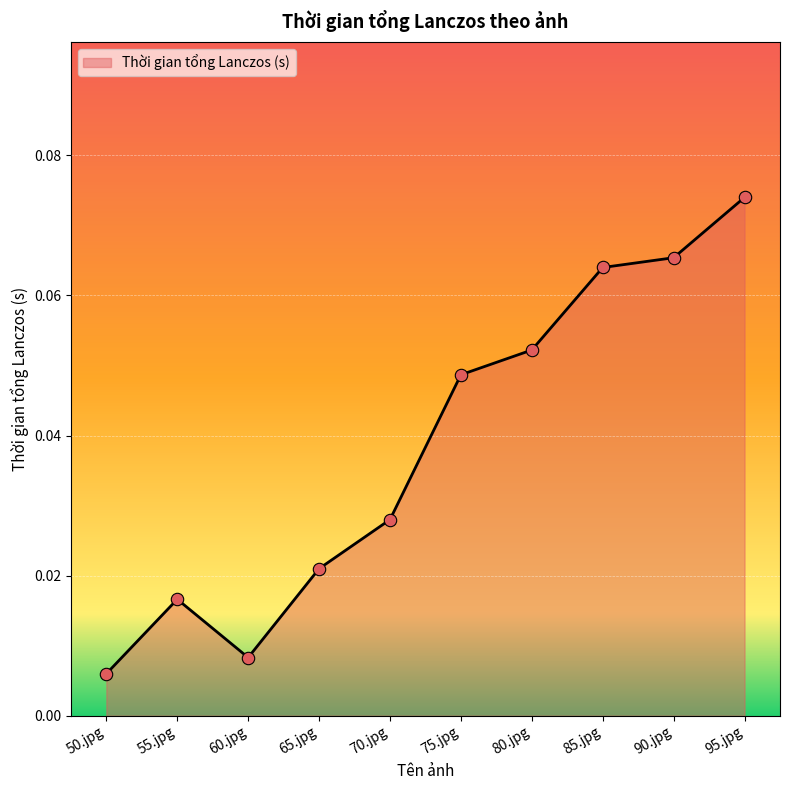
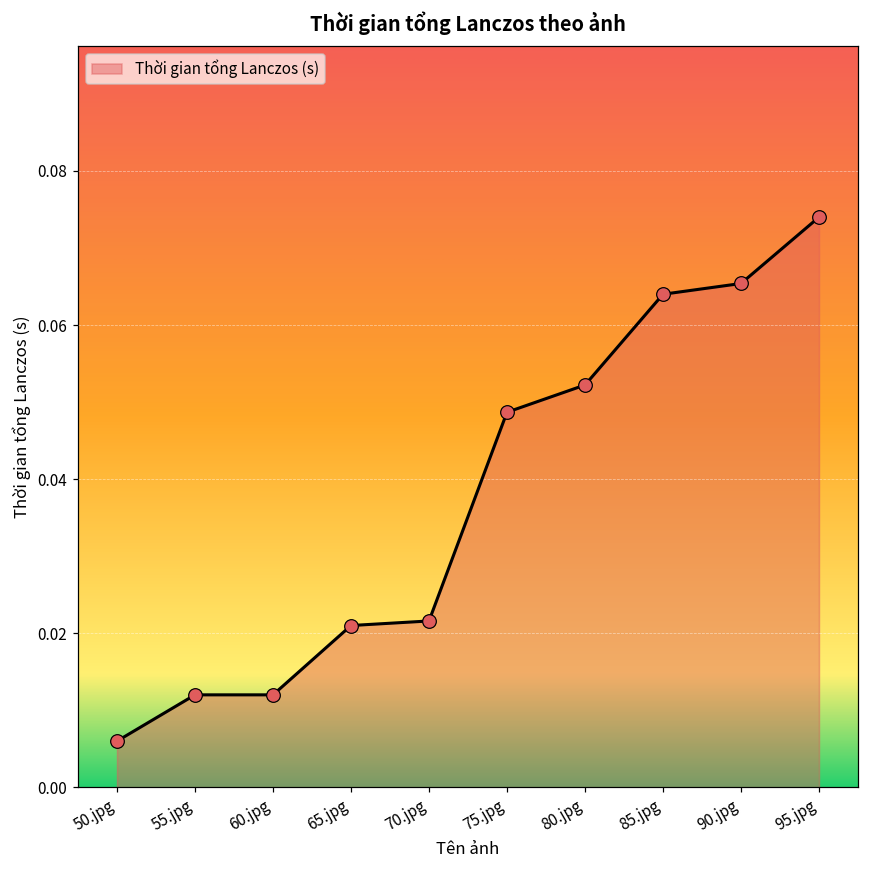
55.jpg: 0.017 -> 0.012
60.jpg: 0.008 -> 0.012
70.jpg: 0.028 -> 0.022
